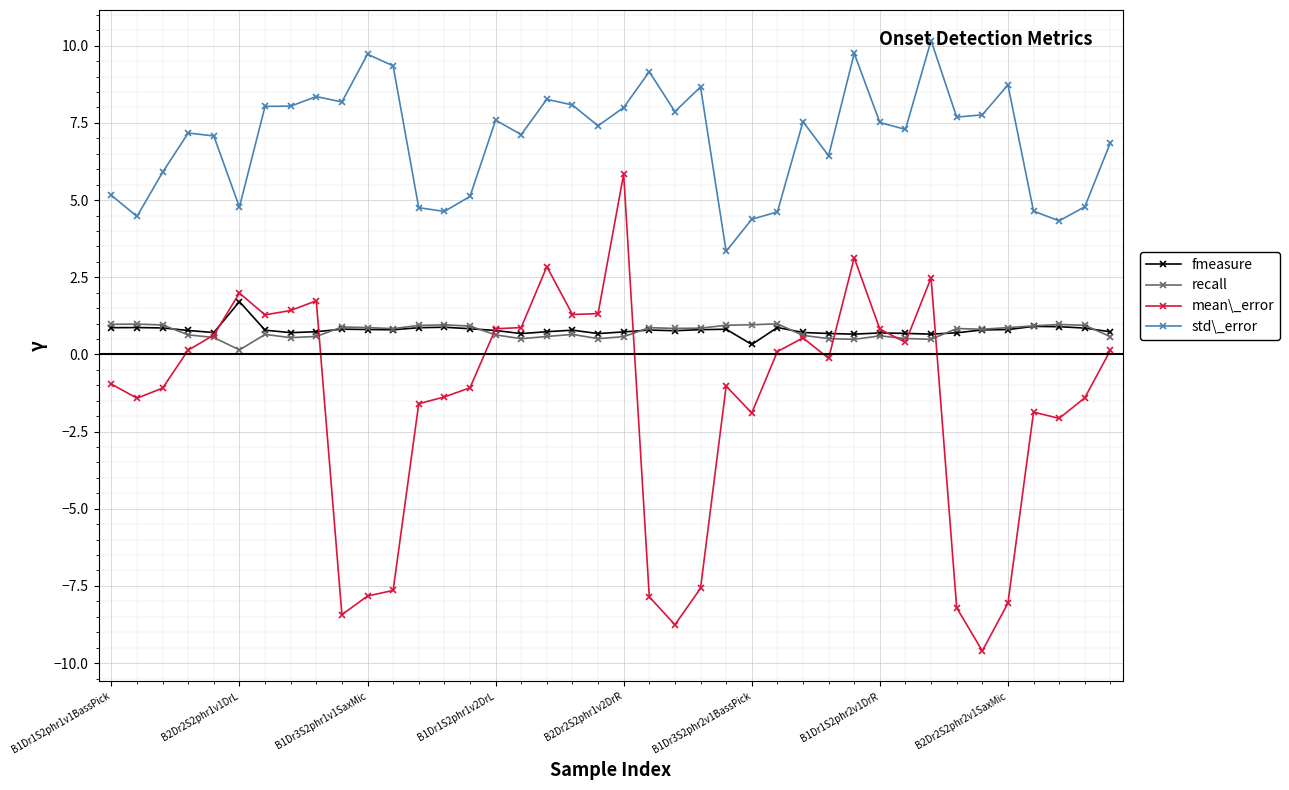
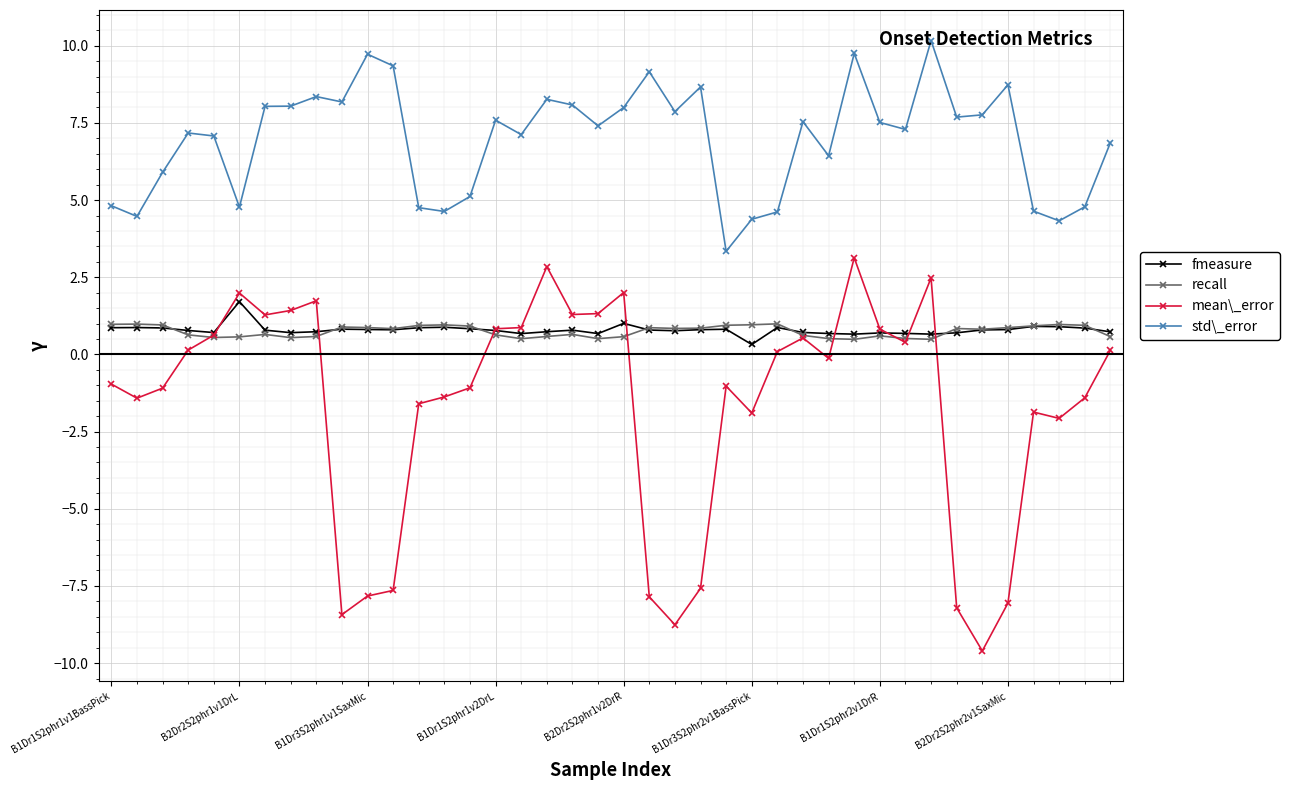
std\_error, B1Dr1S2phr1v1BassPick: 5.2 -> 4.8
recall, B2Dr2S2phr1v1DrL: 0.1 -> 0.6
fmeasure, B2Dr2S2phr1v2DrR: 0.7 -> 1.0
mean\_error, B2Dr2S2phr1v2DrR: 5.8 -> 2.0
